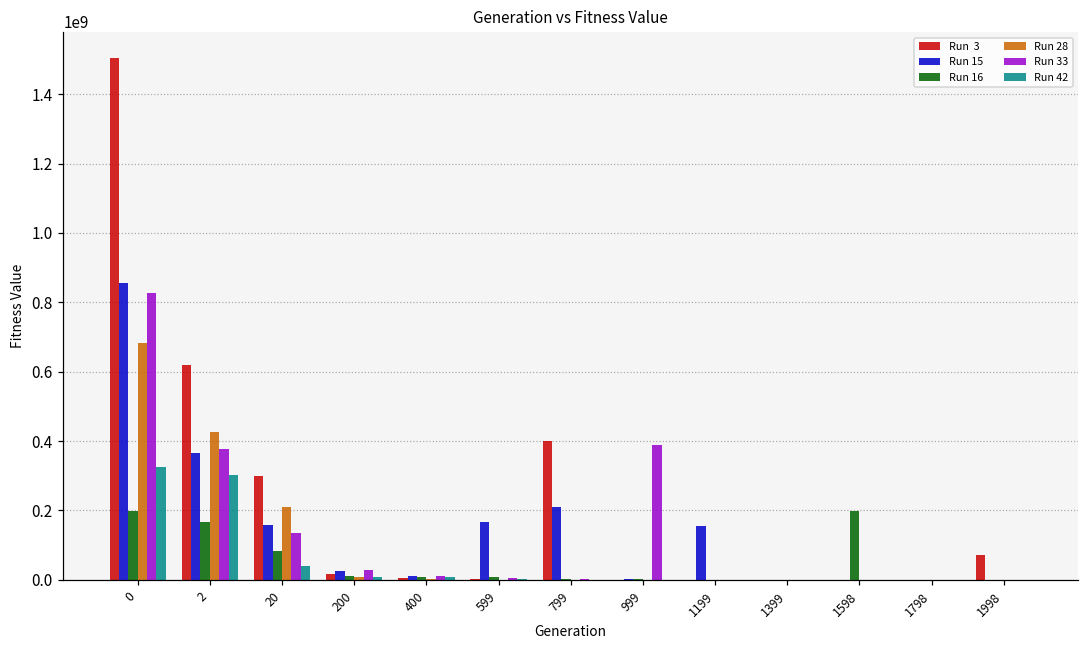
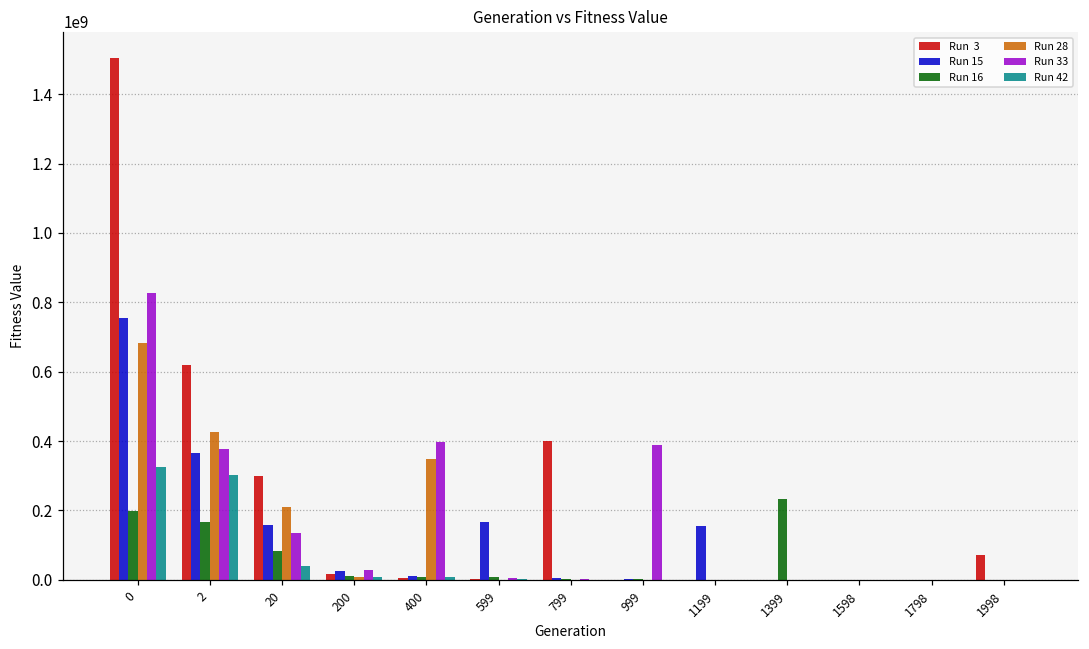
Run 15, 0: 860000000 -> 760000000
Run 28, 400: 0 -> 350000000
Run 33, 400: 10000000 -> 400000000
Run 15, 799: 210000000 -> 10000000
Run 16, 1399: 0 -> 230000000
Run 16, 1598: 200000000 -> 0
